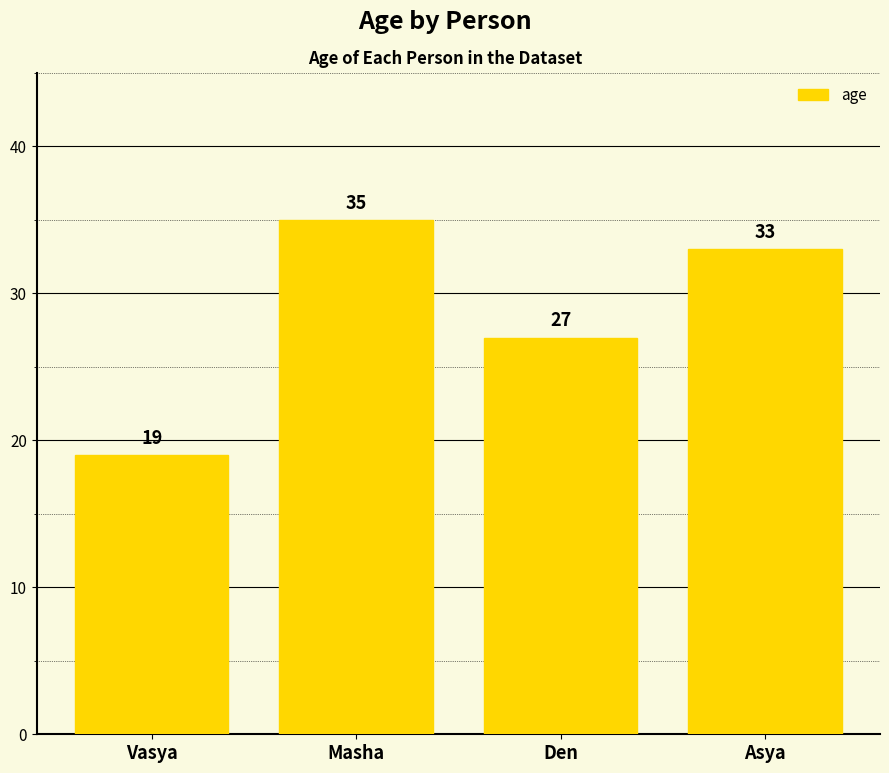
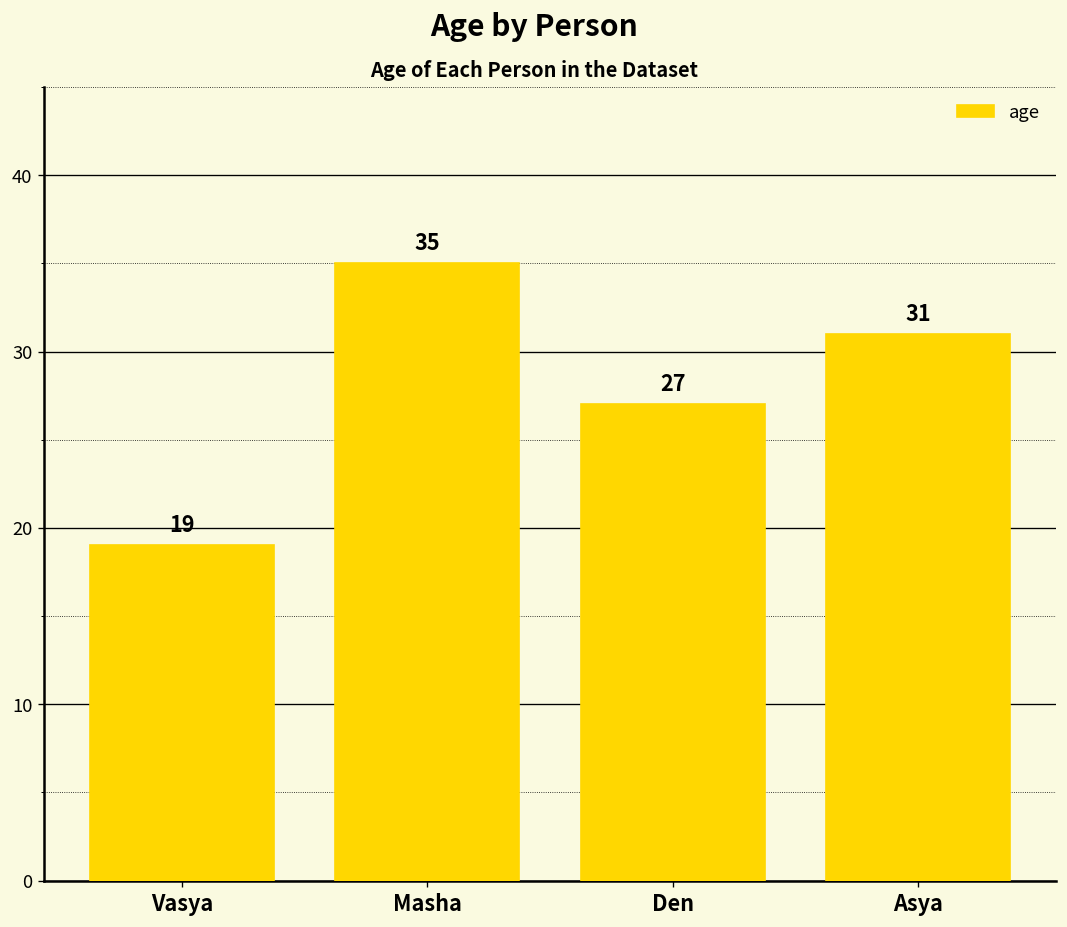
Asya: 33 -> 31
